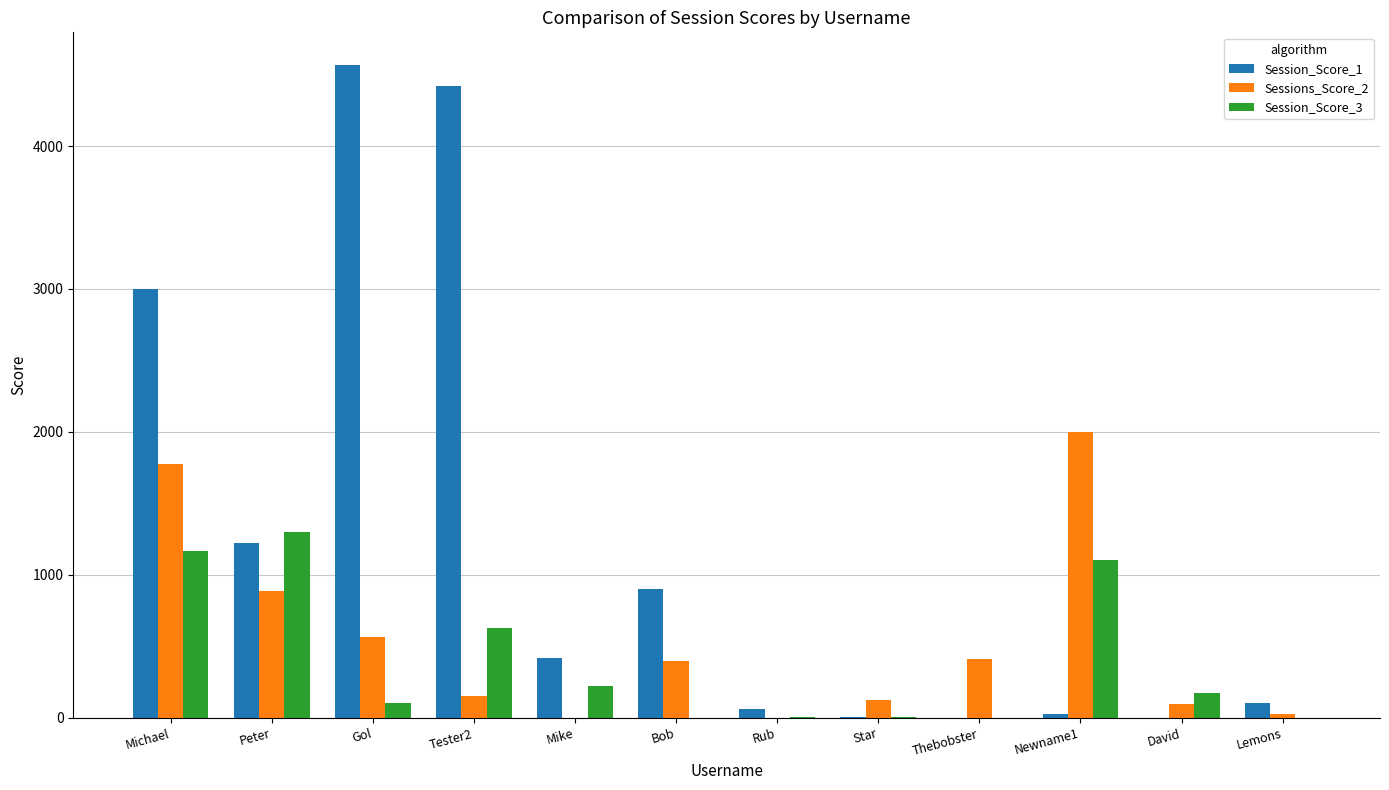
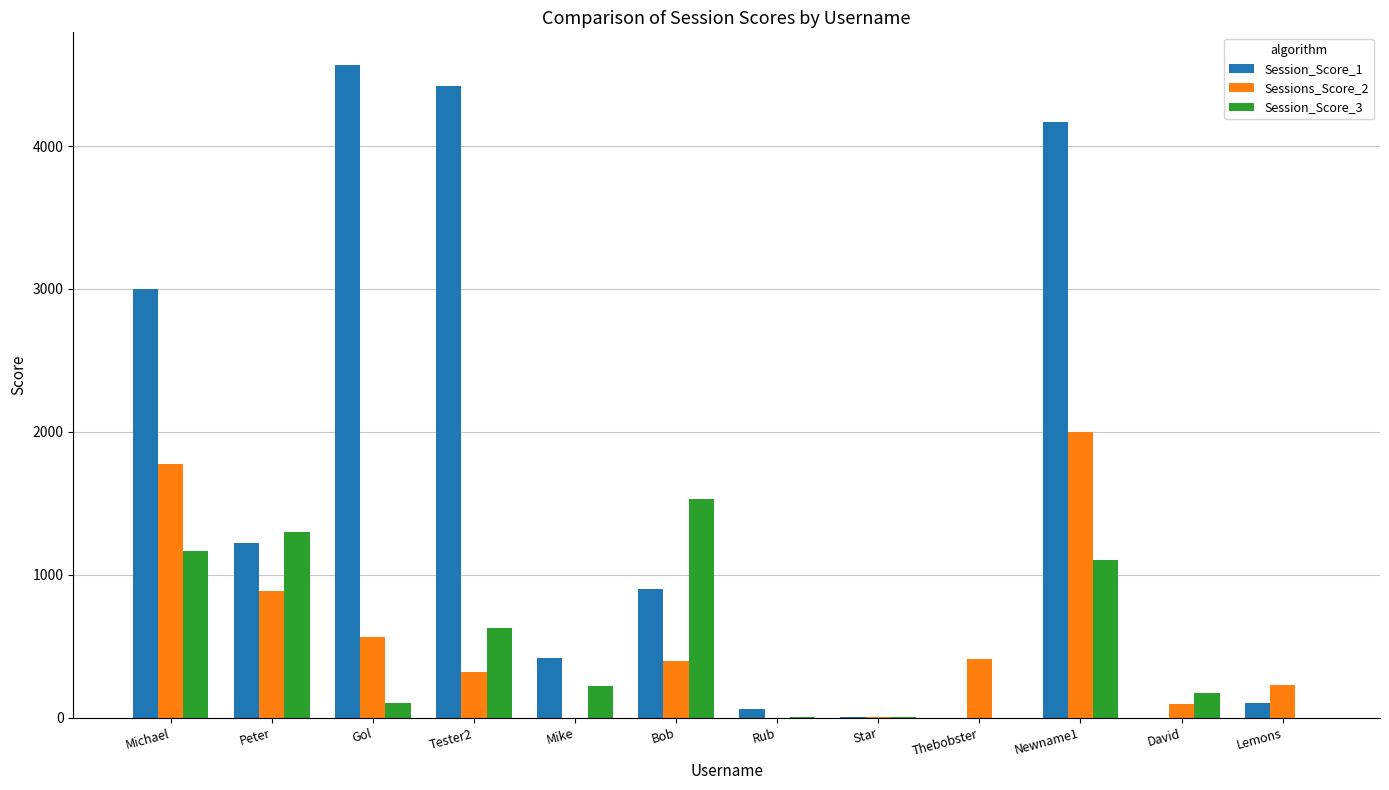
Sessions_Score_2, Tester2: 160 -> 320
Session_Score_3, Bob: 0 -> 1530
Sessions_Score_2, Star: 120 -> 10
Session_Score_1, Newname1: 30 -> 4170
Sessions_Score_2, Lemons: 30 -> 230
